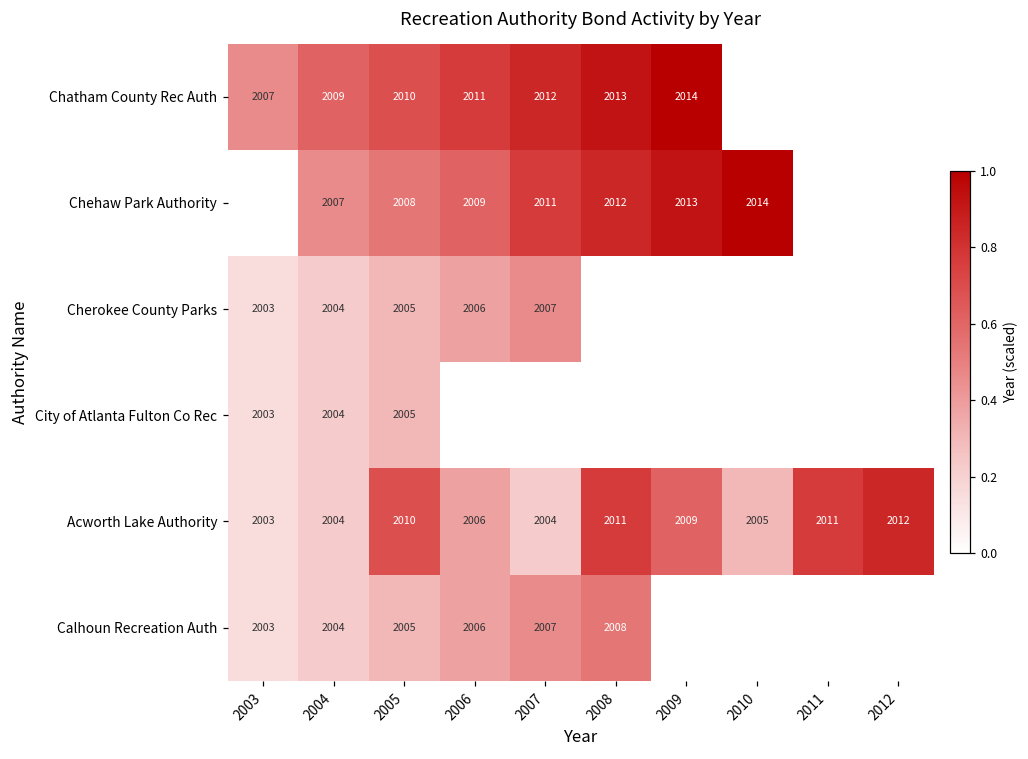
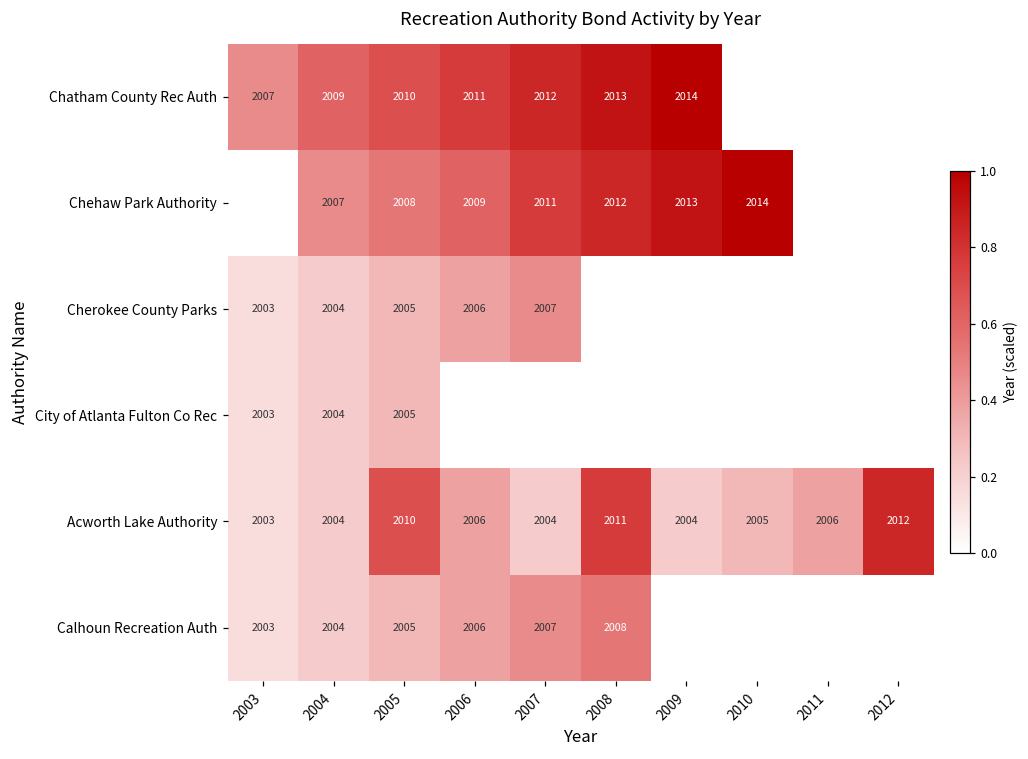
Acworth Lake Authority, 2009: 2009 -> 2004
Acworth Lake Authority, 2011: 2011 -> 2006
